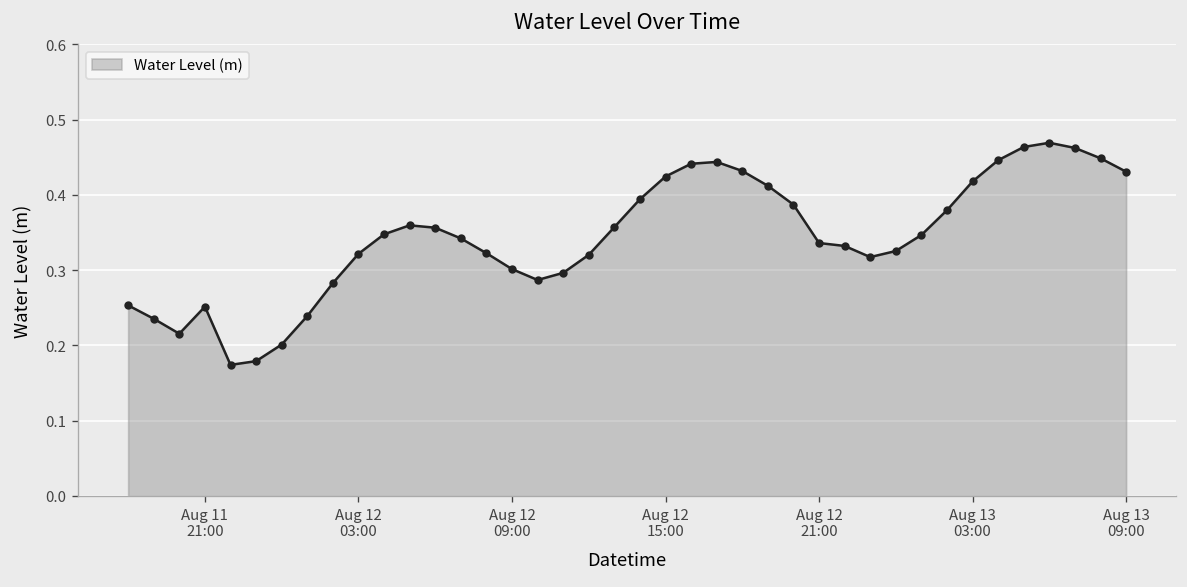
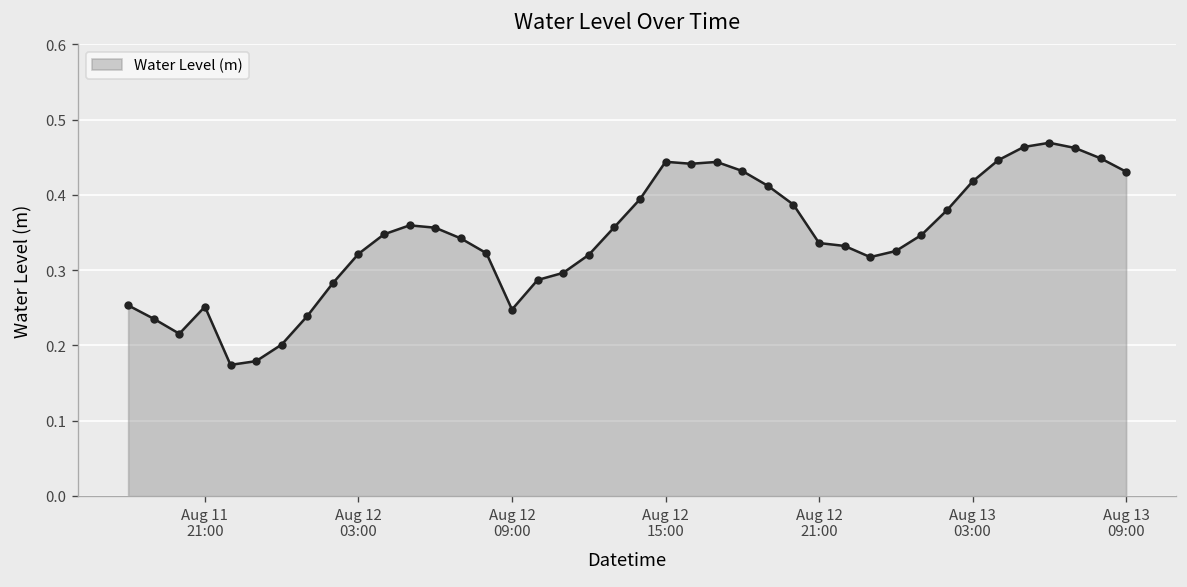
Aug 12 09:00: 0.30 -> 0.25
Aug 12 15:00: 0.42 -> 0.44
